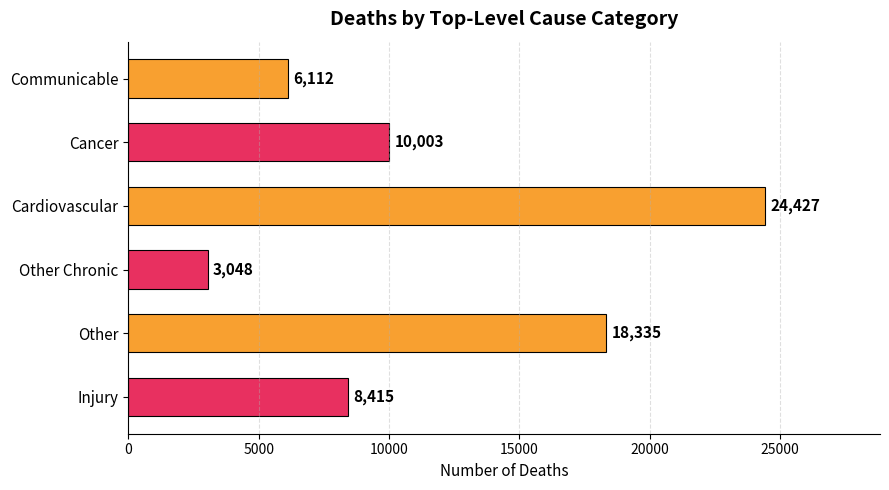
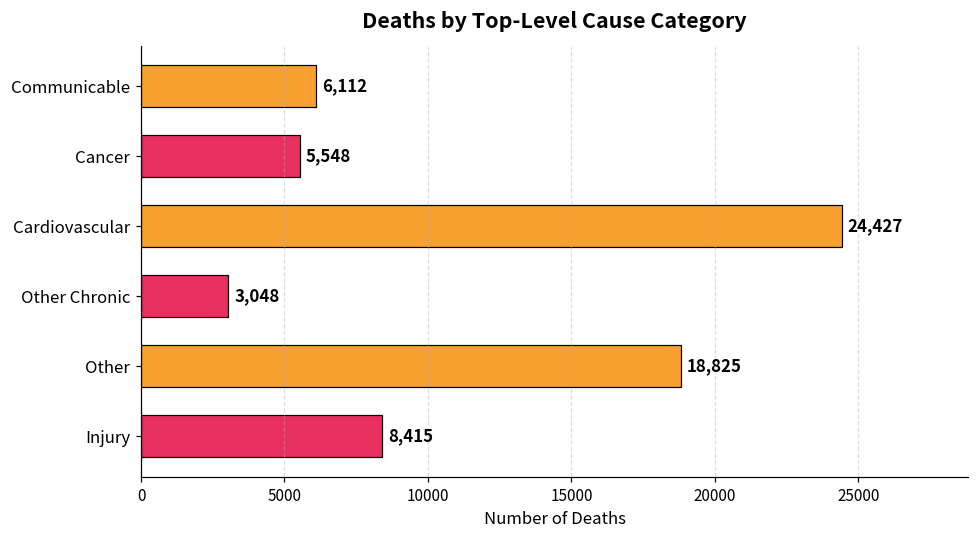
Cancer: 10,003 -> 5,548
Other: 18,335 -> 18,825
